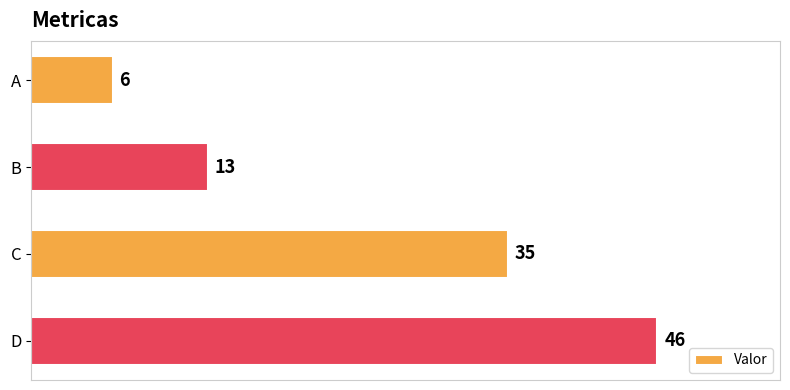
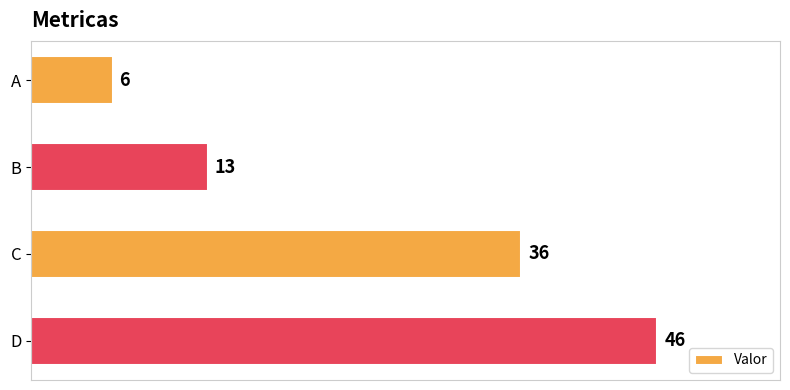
C: 35 -> 36
